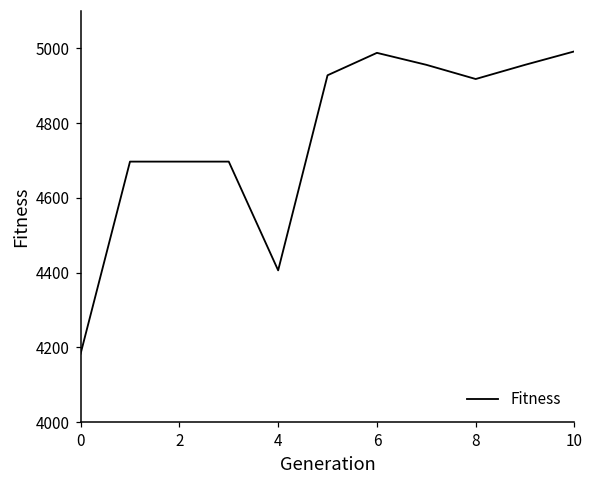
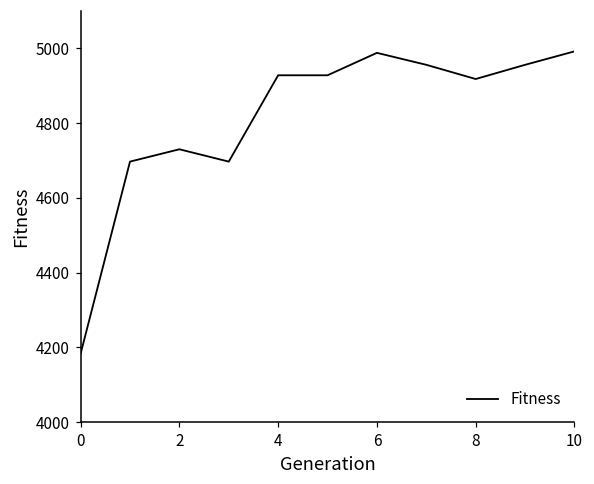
2: 4700 -> 4730
4: 4410 -> 4930
